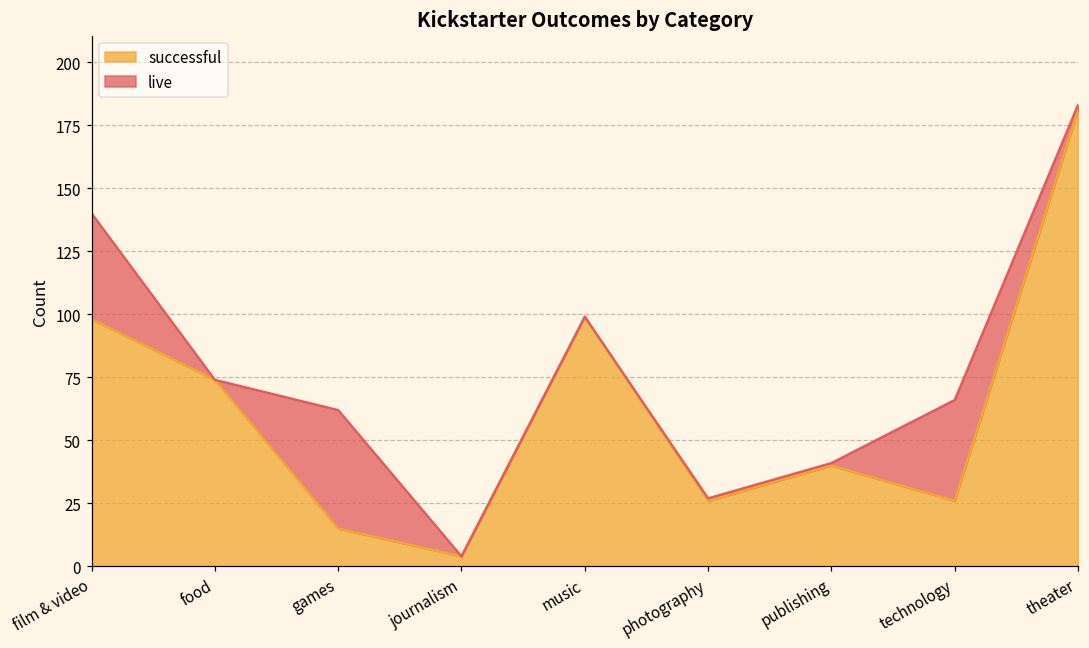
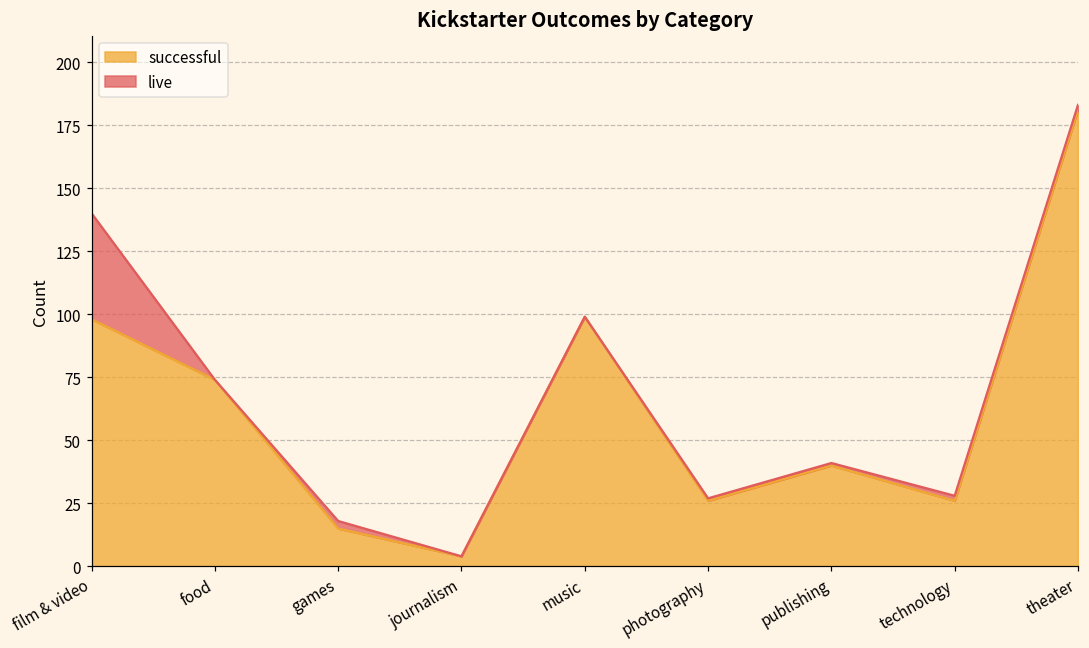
live, games: 47 -> 3
live, technology: 40 -> 2
